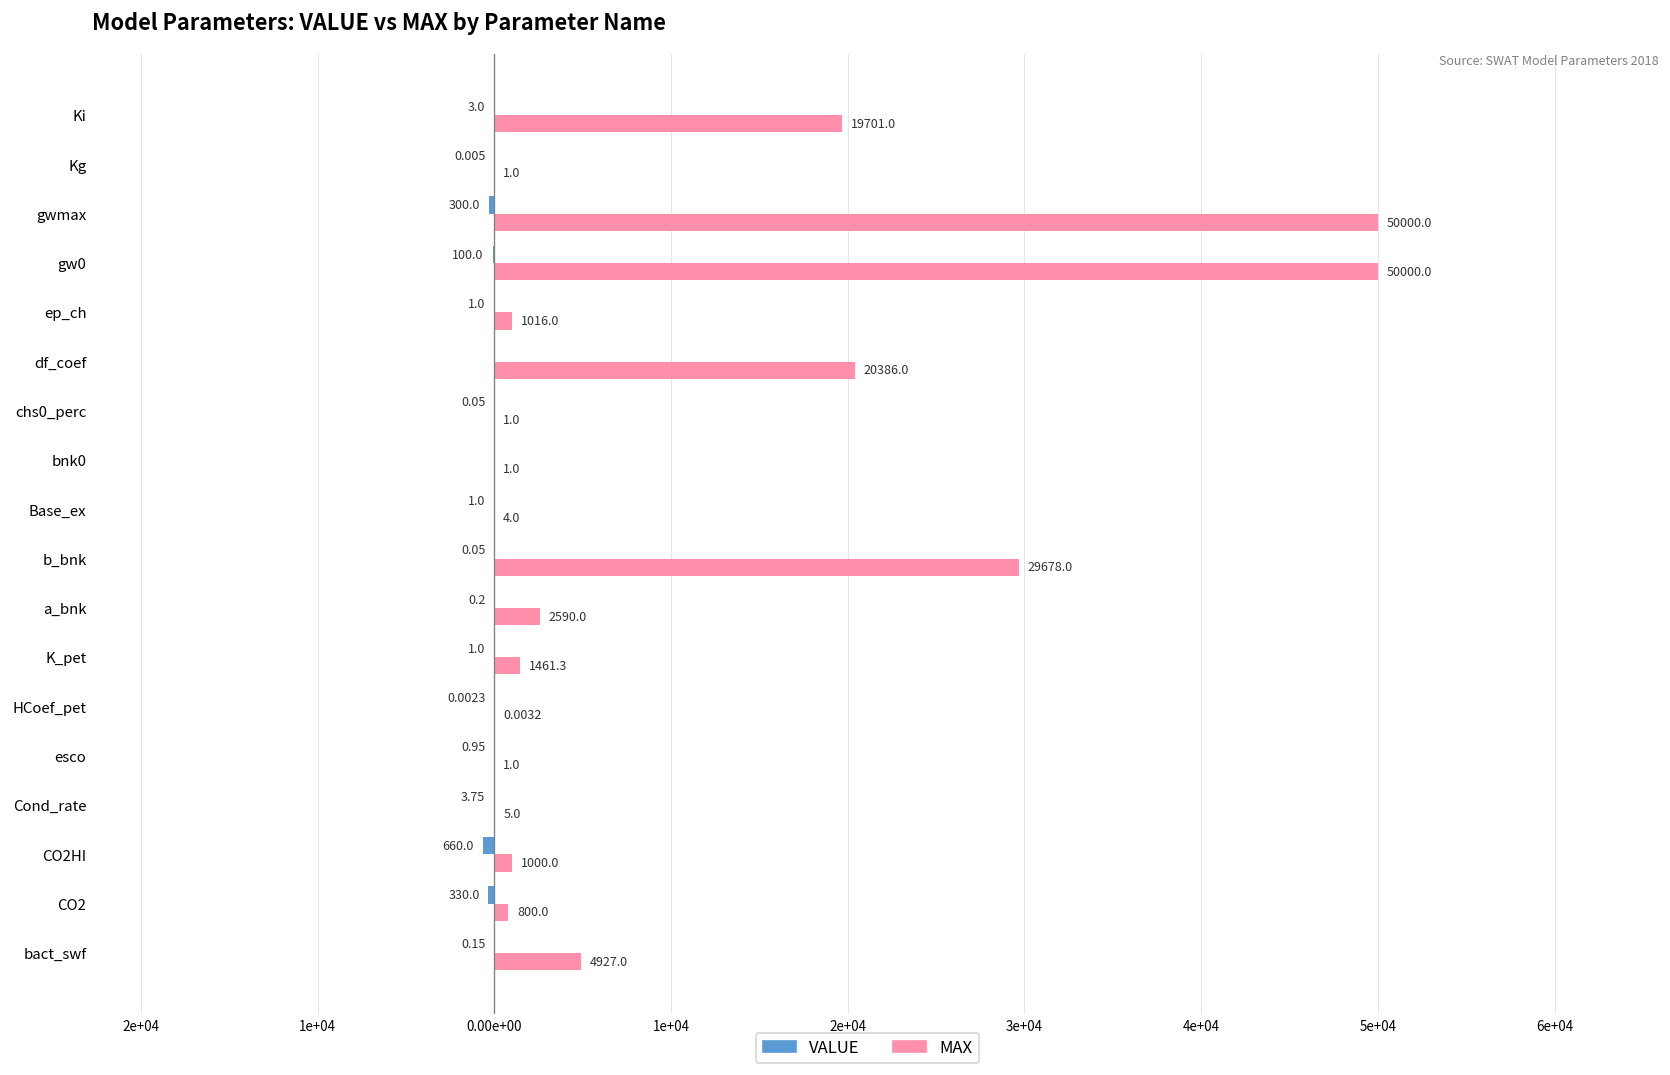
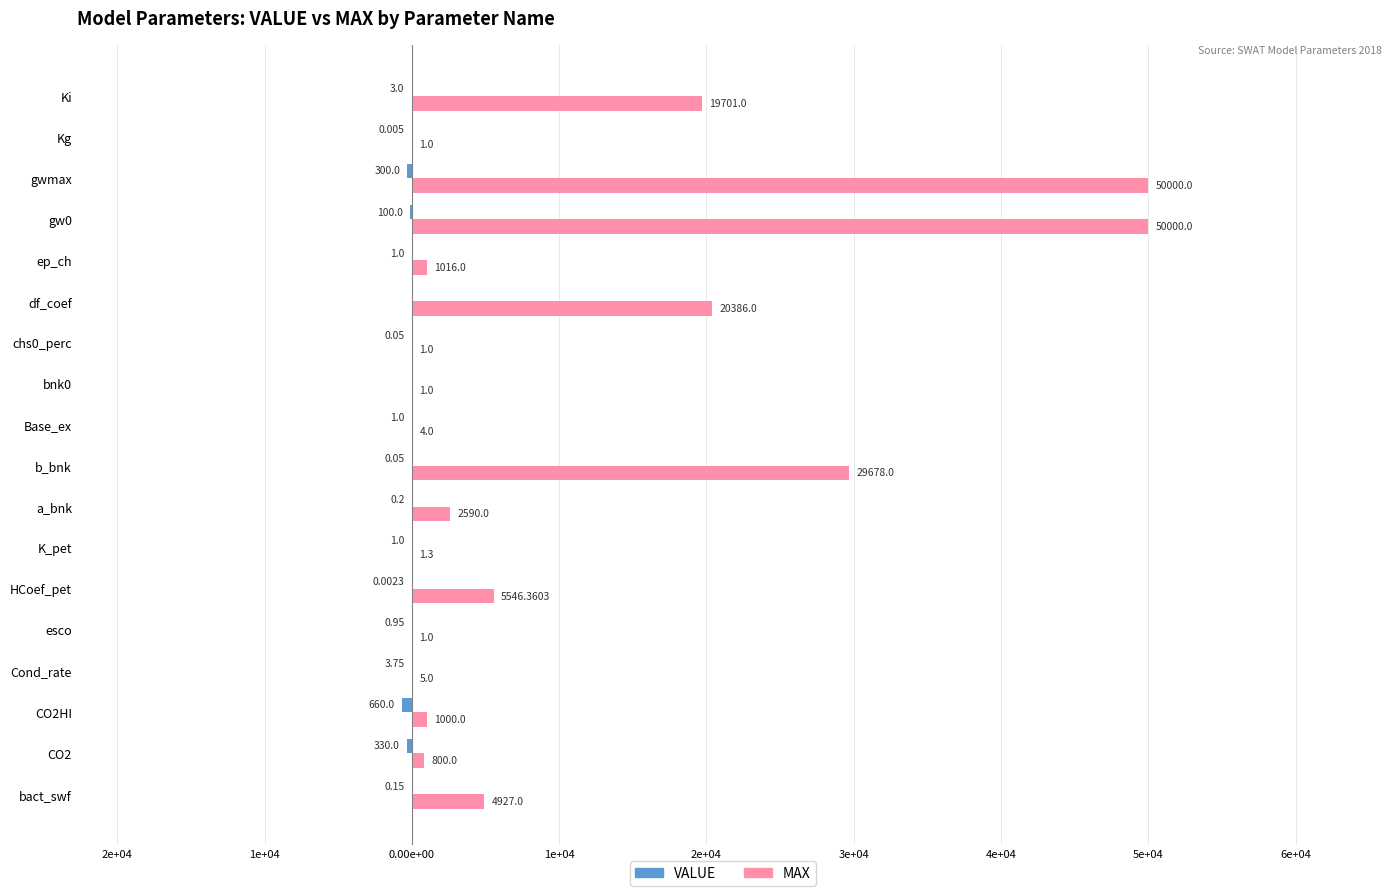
MAX, K_pet: 1461.3 -> 1.3
MAX, HCoef_pet: 0.0032 -> 5546.3603
